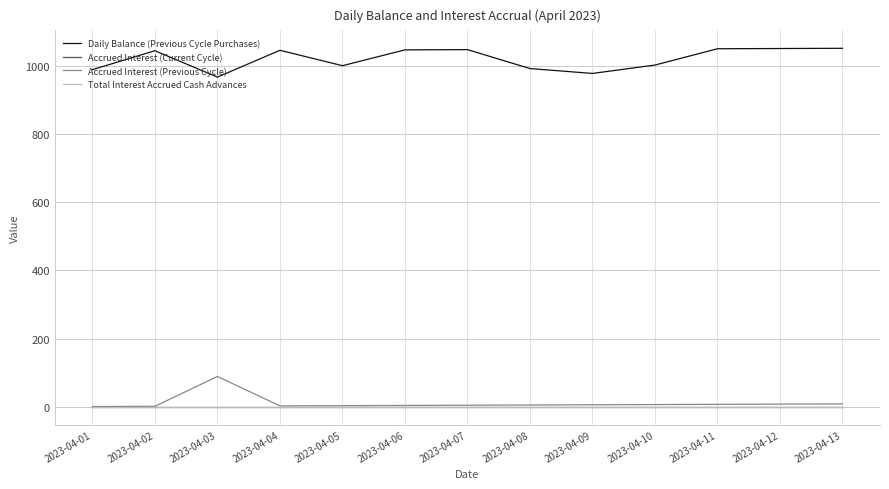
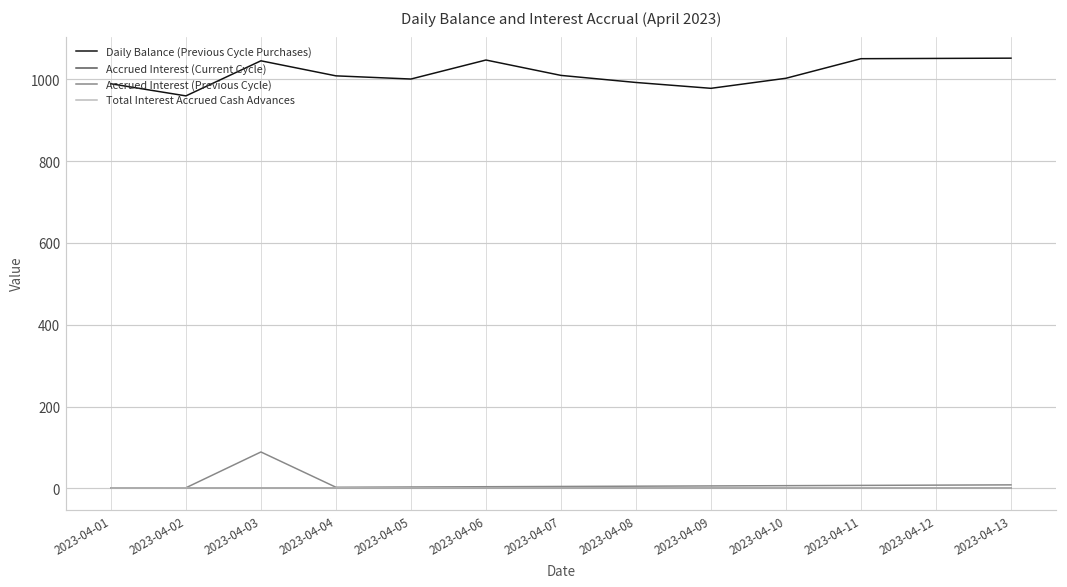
Daily Balance (Previous Cycle Purchases), 2023-04-02: 1040 -> 960
Daily Balance (Previous Cycle Purchases), 2023-04-03: 970 -> 1050
Daily Balance (Previous Cycle Purchases), 2023-04-04: 1050 -> 1010
Daily Balance (Previous Cycle Purchases), 2023-04-07: 1050 -> 1010
